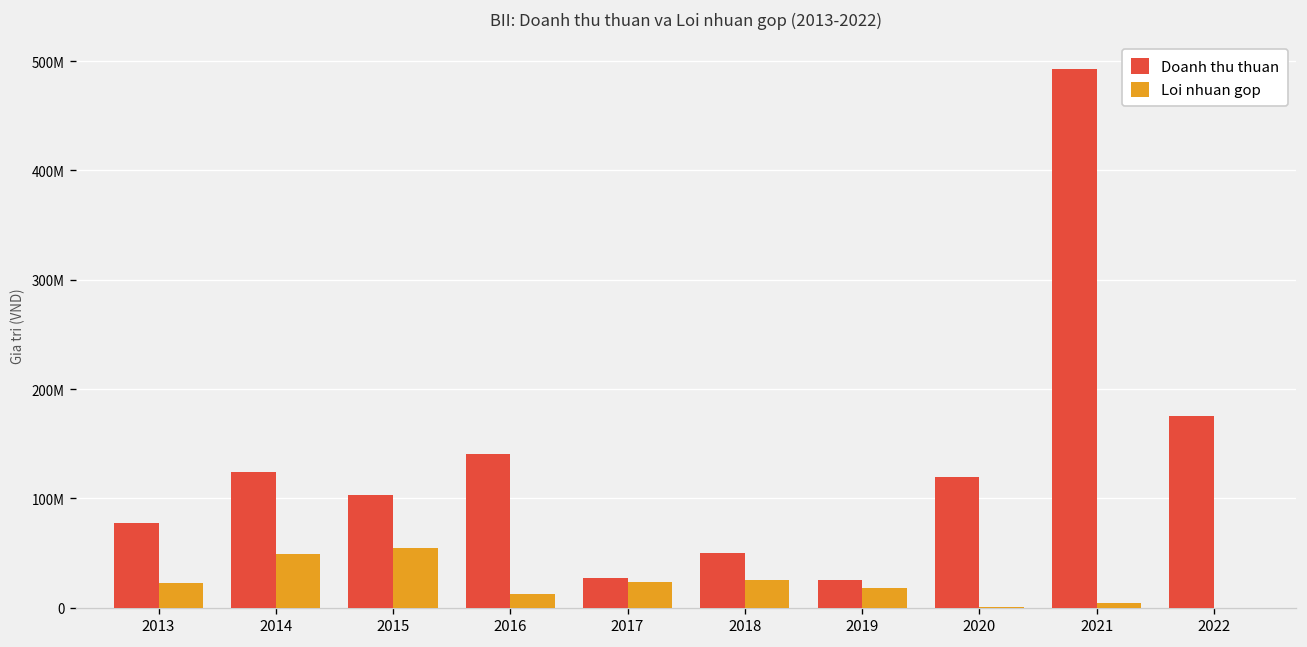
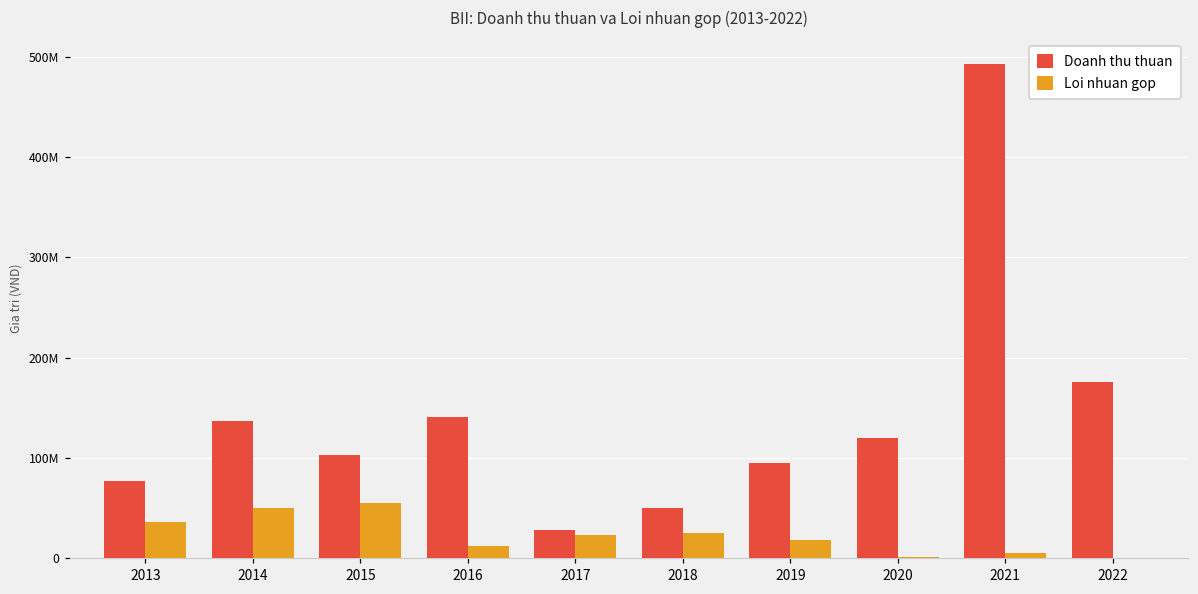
Loi nhuan gop, 2013: 20000000 -> 40000000
Doanh thu thuan, 2014: 120000000 -> 140000000
Doanh thu thuan, 2019: 30000000 -> 90000000
